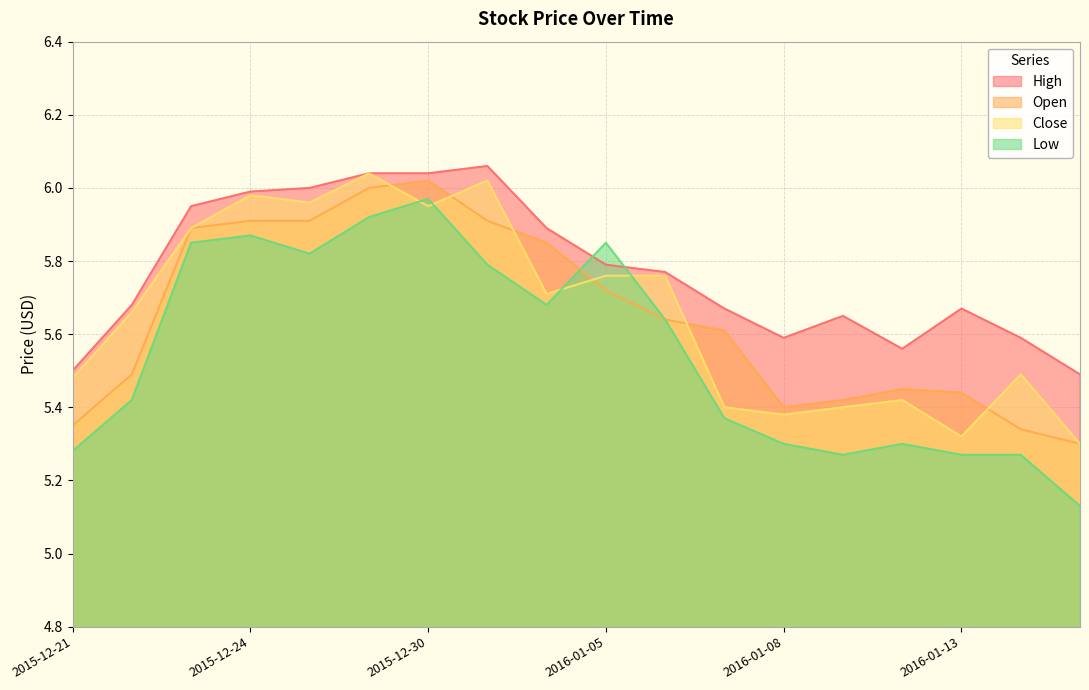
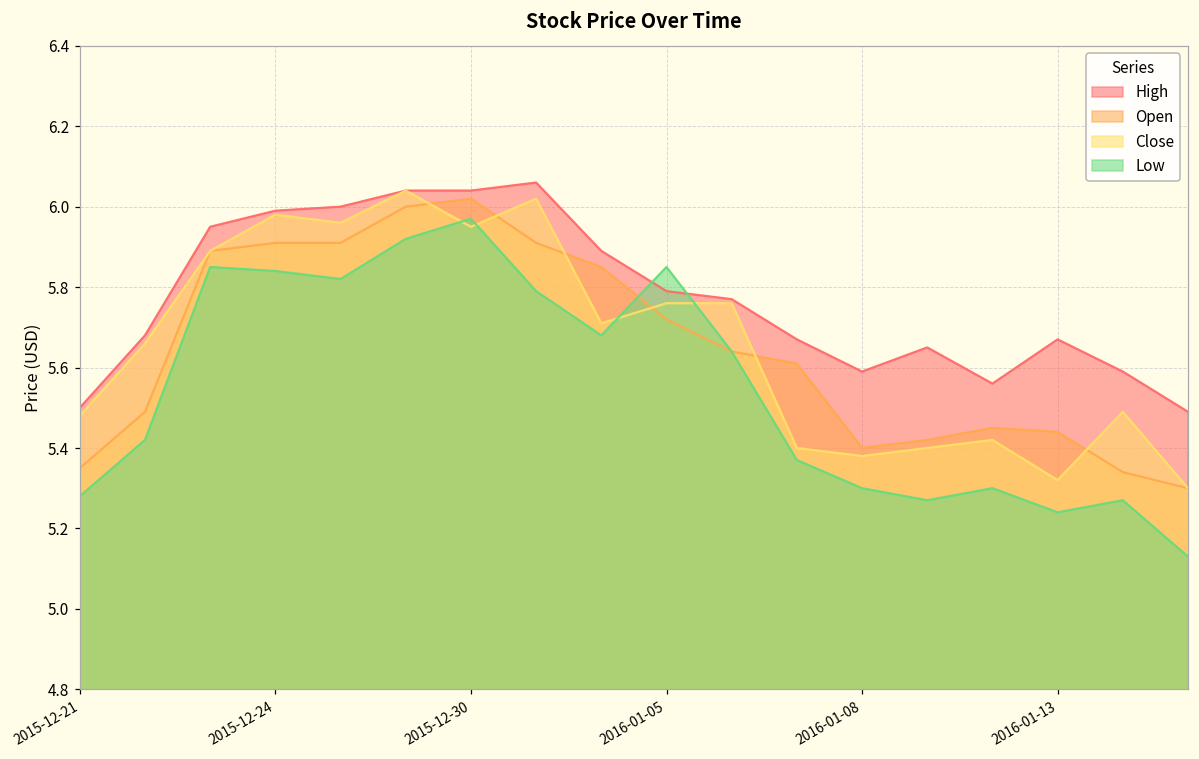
Low, 2015-12-24: 5.87 -> 5.84
Low, 2016-01-13: 5.27 -> 5.24
